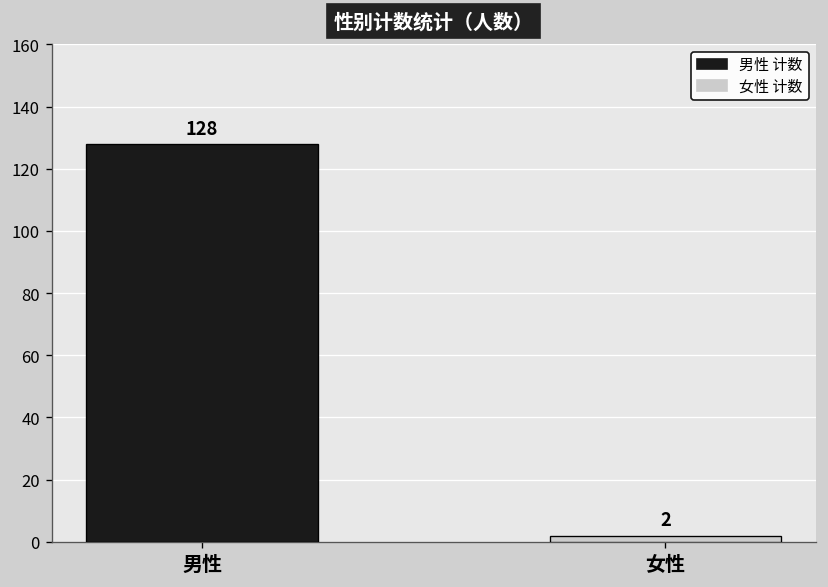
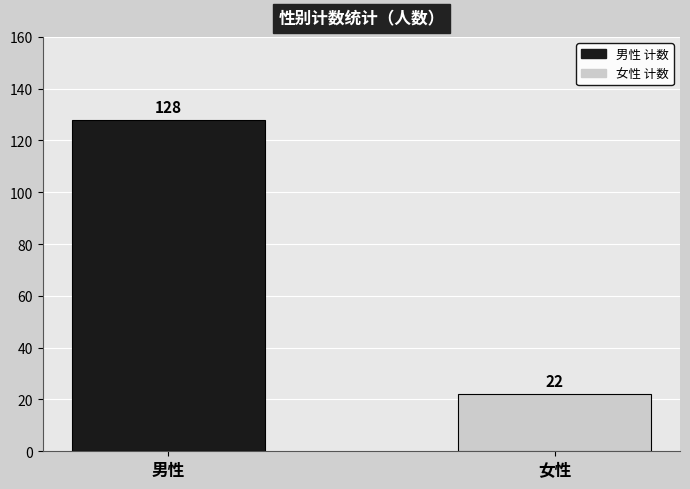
女性: 2 -> 22
